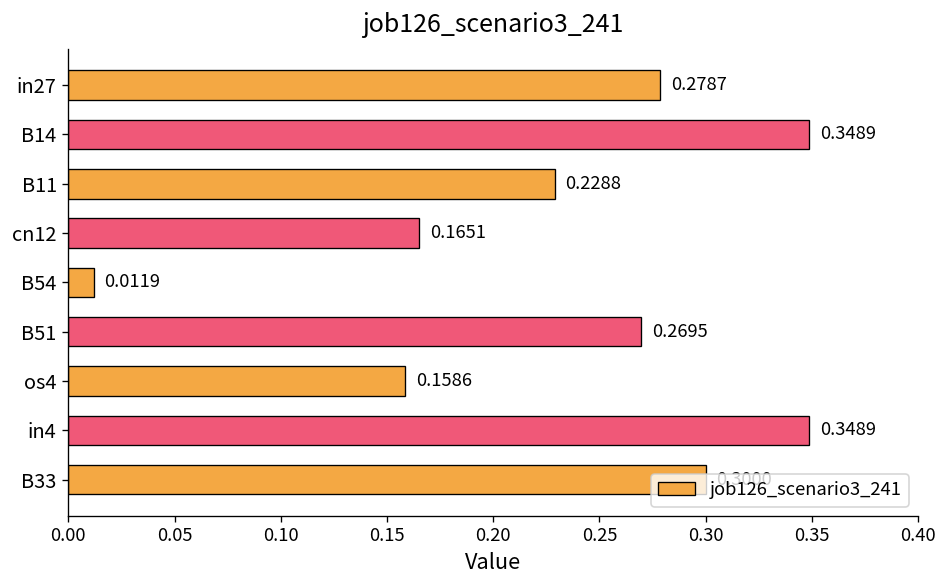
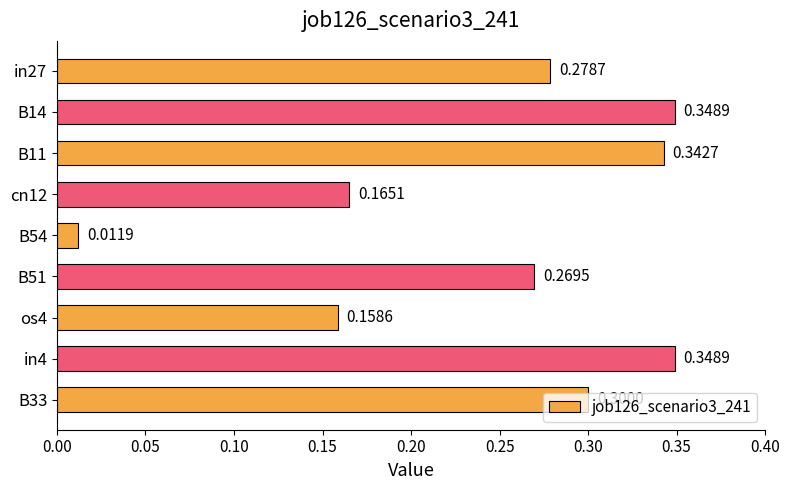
B11: 0.2288 -> 0.3427
